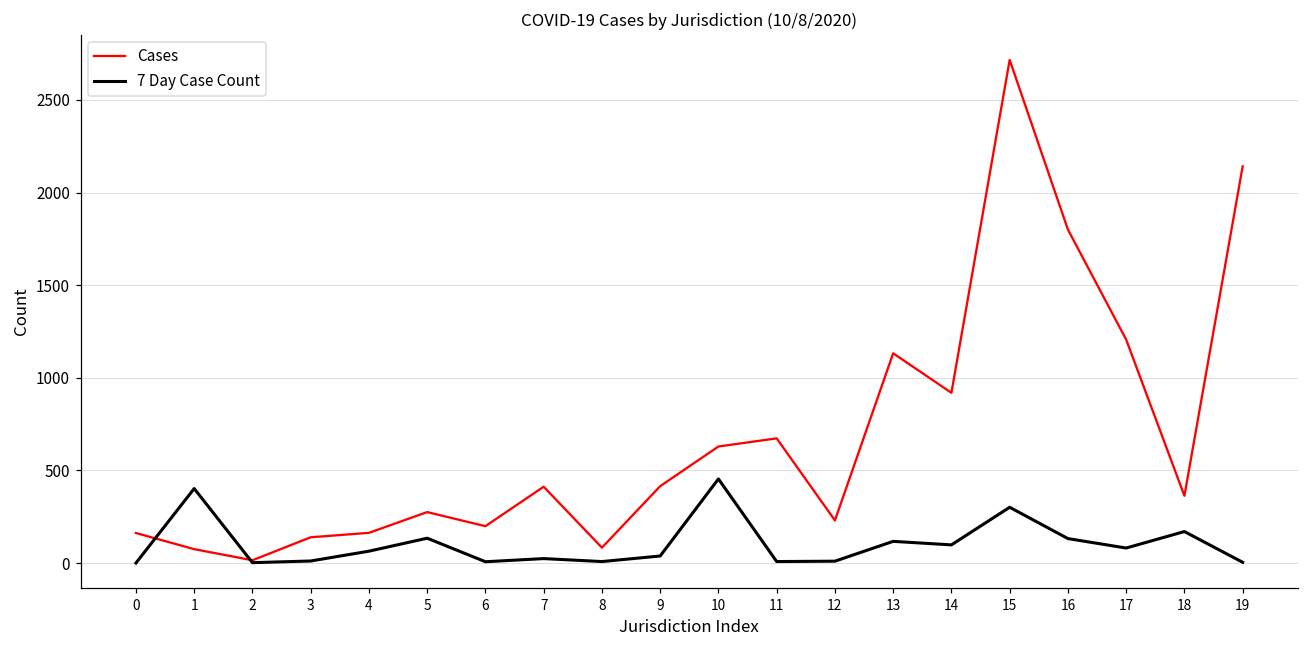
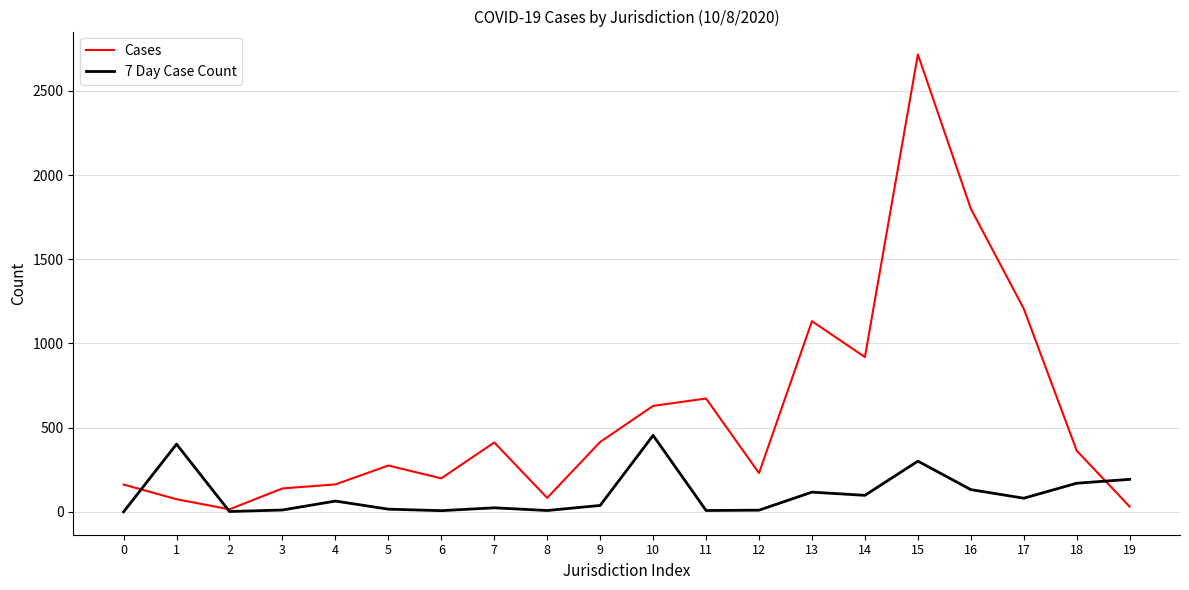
7 Day Case Count, 5: 130 -> 20
Cases, 19: 2140 -> 30
7 Day Case Count, 19: 0 -> 190
